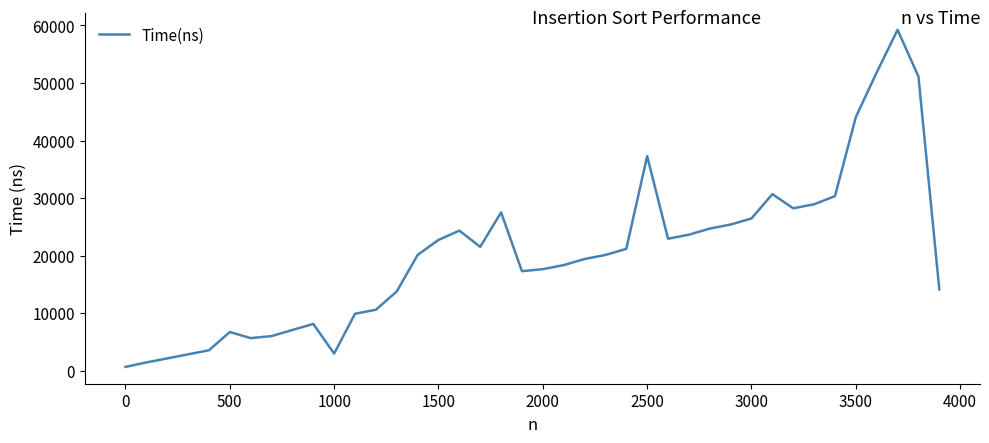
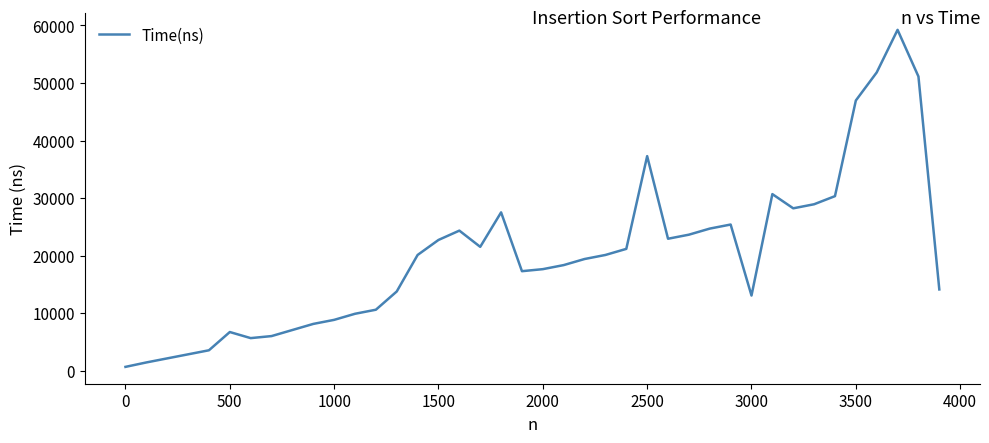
1000: 3000 -> 9000
3000: 26000 -> 13000
3500: 44000 -> 47000
